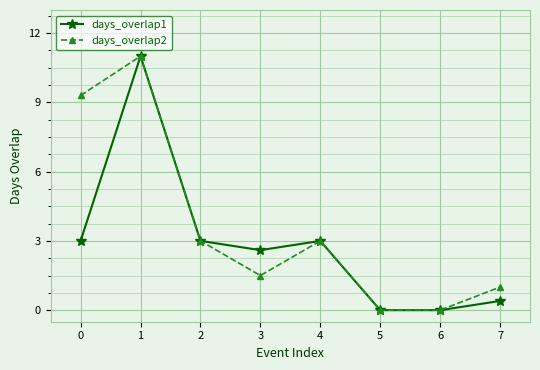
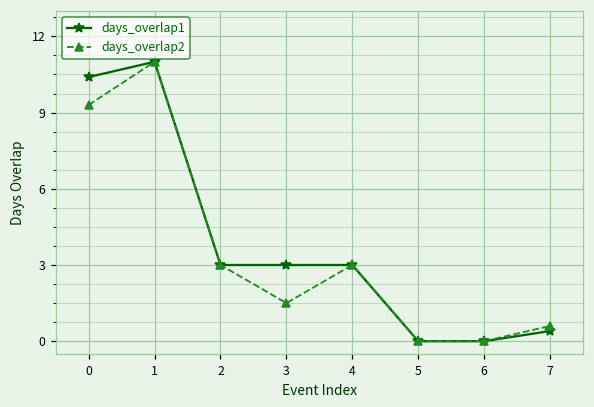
days_overlap1, 0: 3.0 -> 10.4
days_overlap1, 3: 2.6 -> 3.0
days_overlap2, 7: 1.0 -> 0.6
